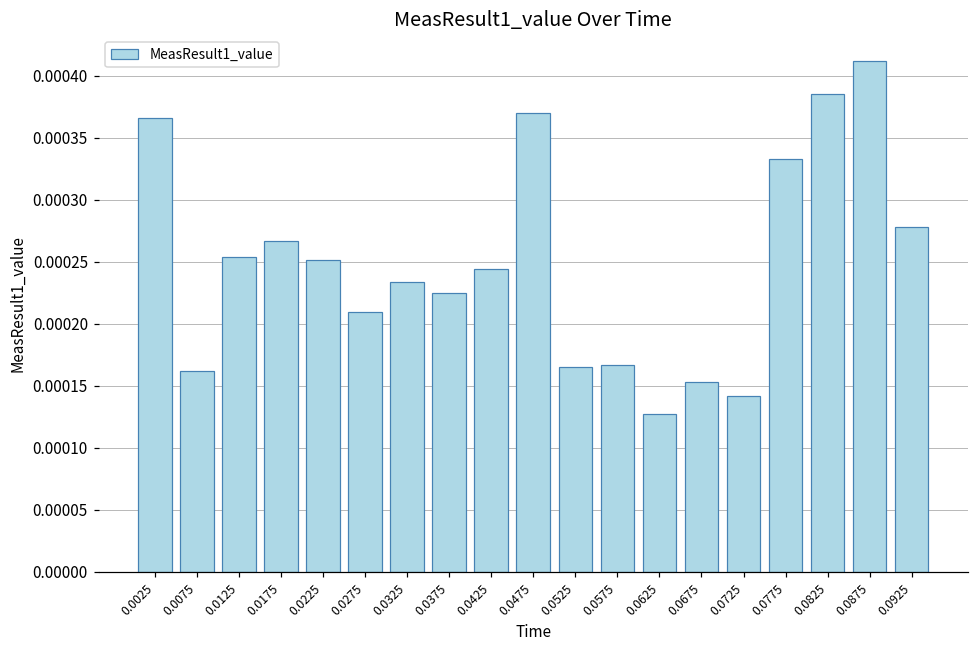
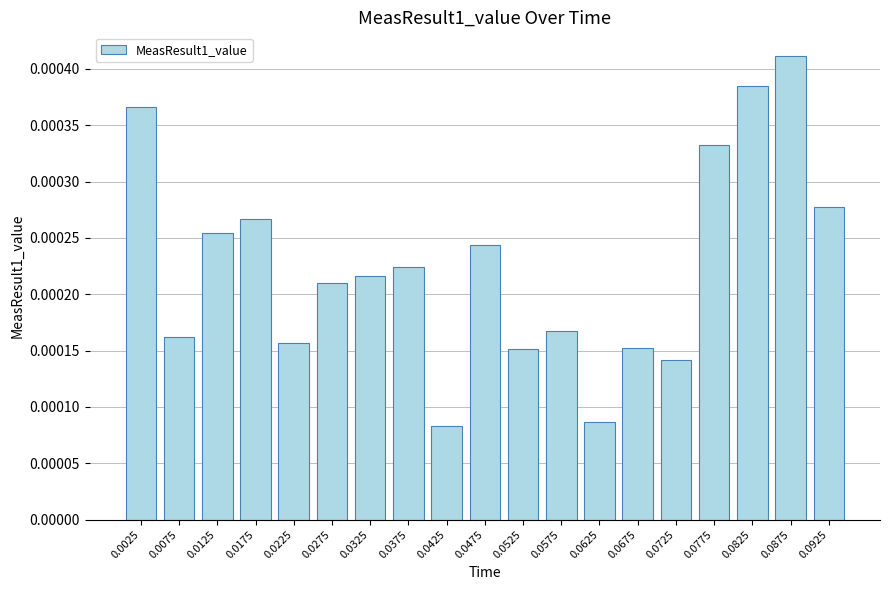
0.0225: 0.000251 -> 0.000157
0.0325: 0.000233 -> 0.000216
0.0425: 0.000244 -> 0.000083
0.0475: 0.000370 -> 0.000244
0.0525: 0.000165 -> 0.000151
0.0625: 0.000127 -> 0.000086
